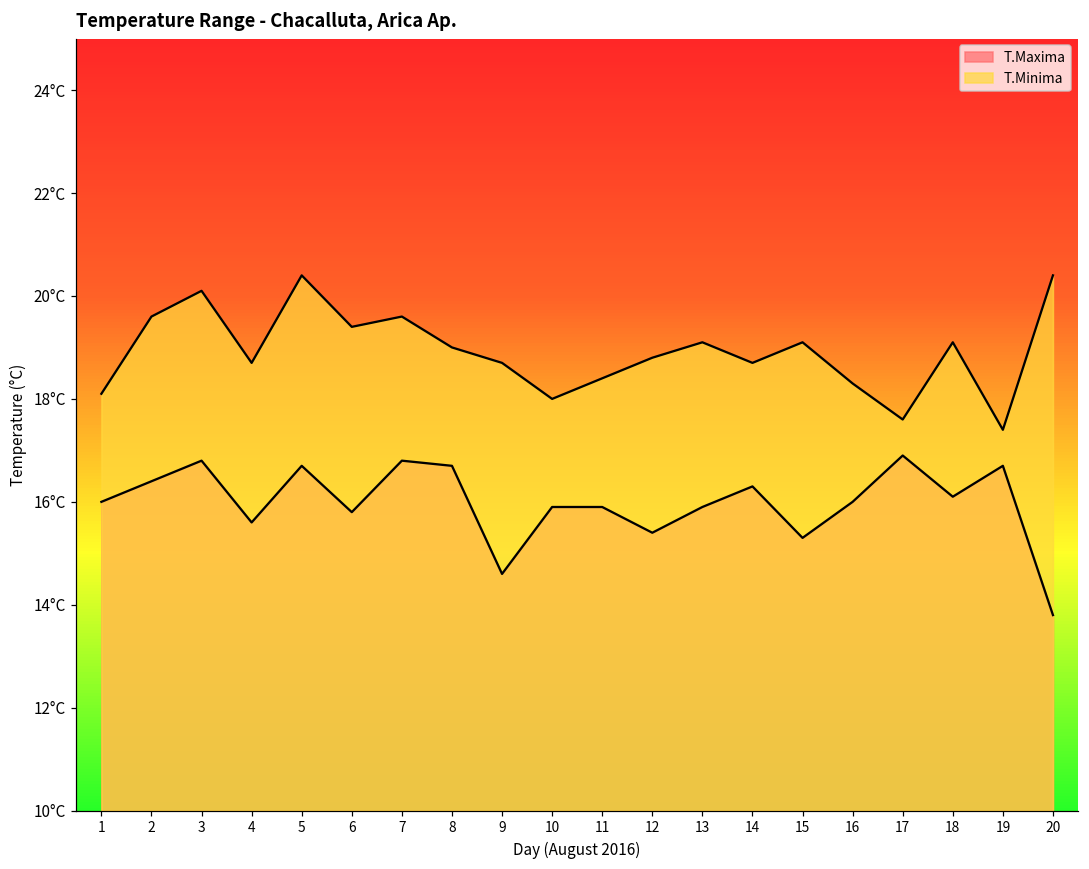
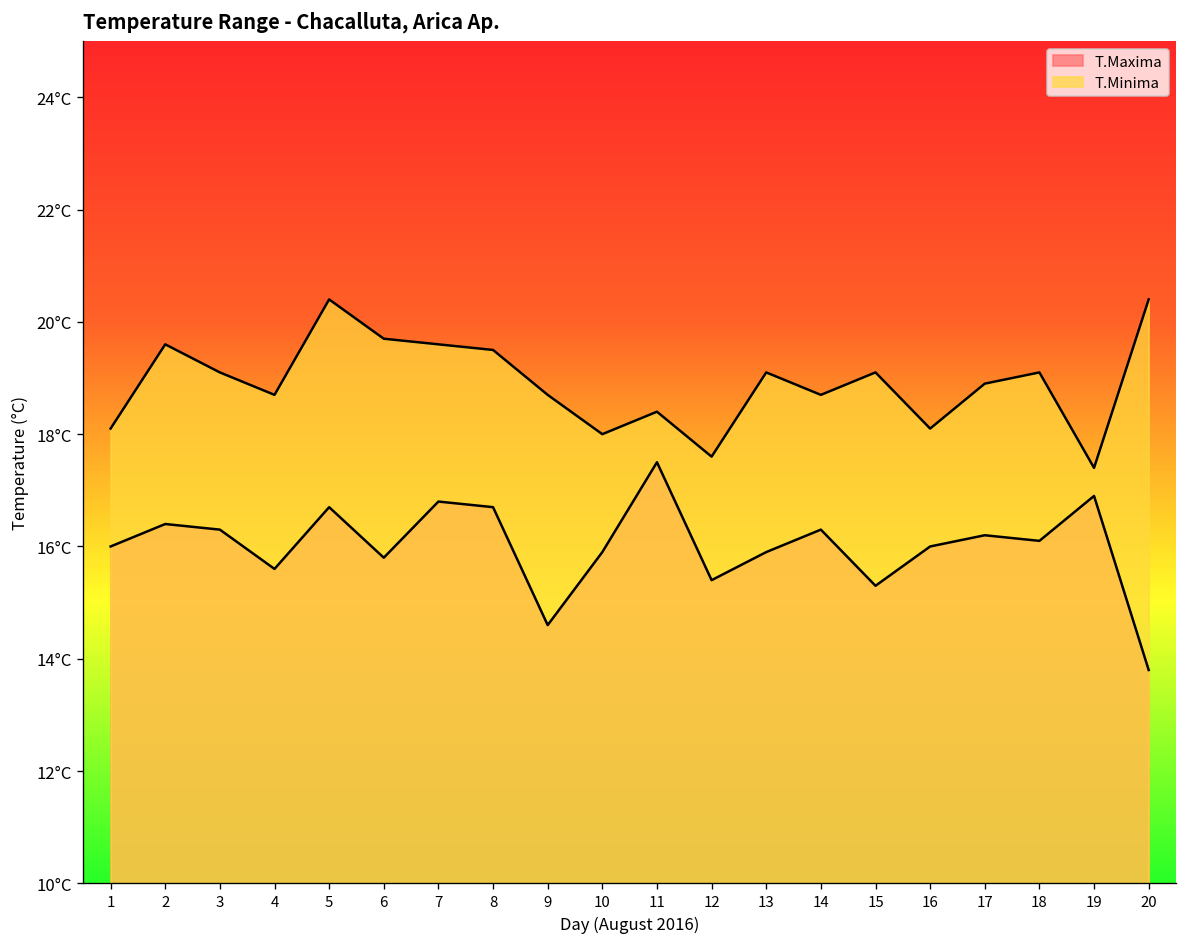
T.Maxima, 3: 16.8°C -> 16.3°C
T.Minima, 3: 20.1°C -> 19.1°C
T.Minima, 6: 19.4°C -> 19.7°C
T.Minima, 8: 19.0°C -> 19.5°C
T.Maxima, 11: 15.9°C -> 17.5°C
T.Minima, 12: 18.8°C -> 17.6°C
T.Minima, 16: 18.3°C -> 18.1°C
T.Maxima, 17: 16.9°C -> 16.2°C
T.Minima, 17: 17.6°C -> 18.9°C
T.Maxima, 19: 16.7°C -> 16.9°C
